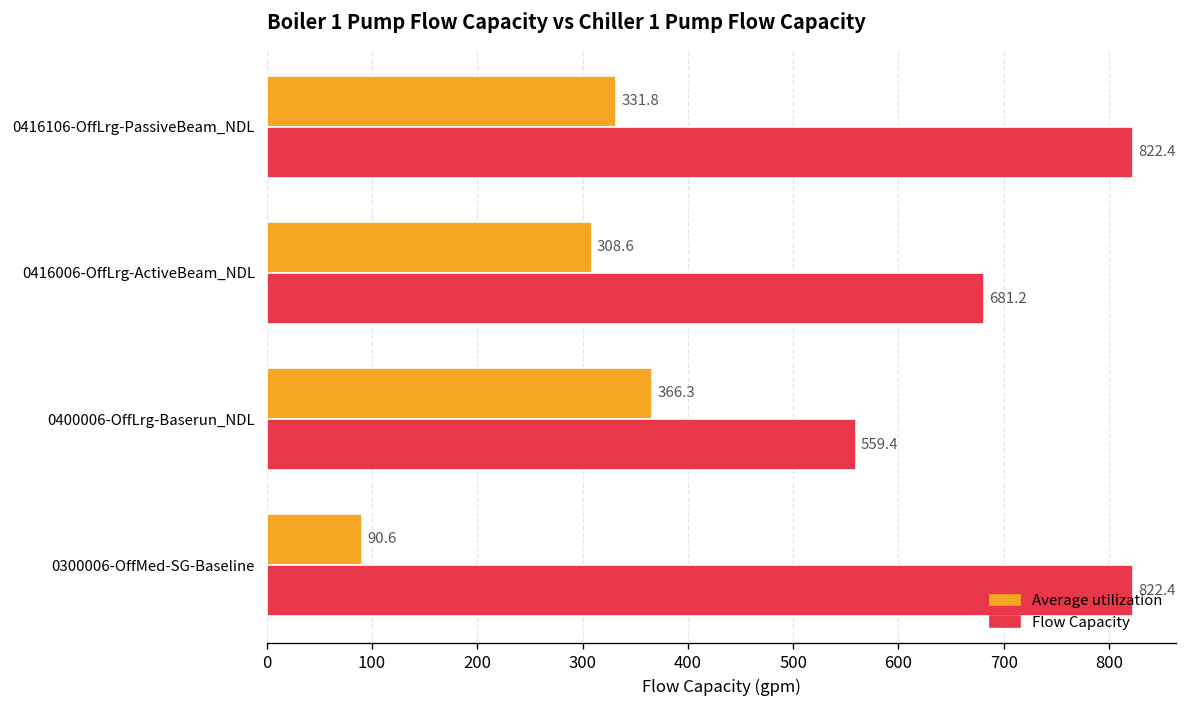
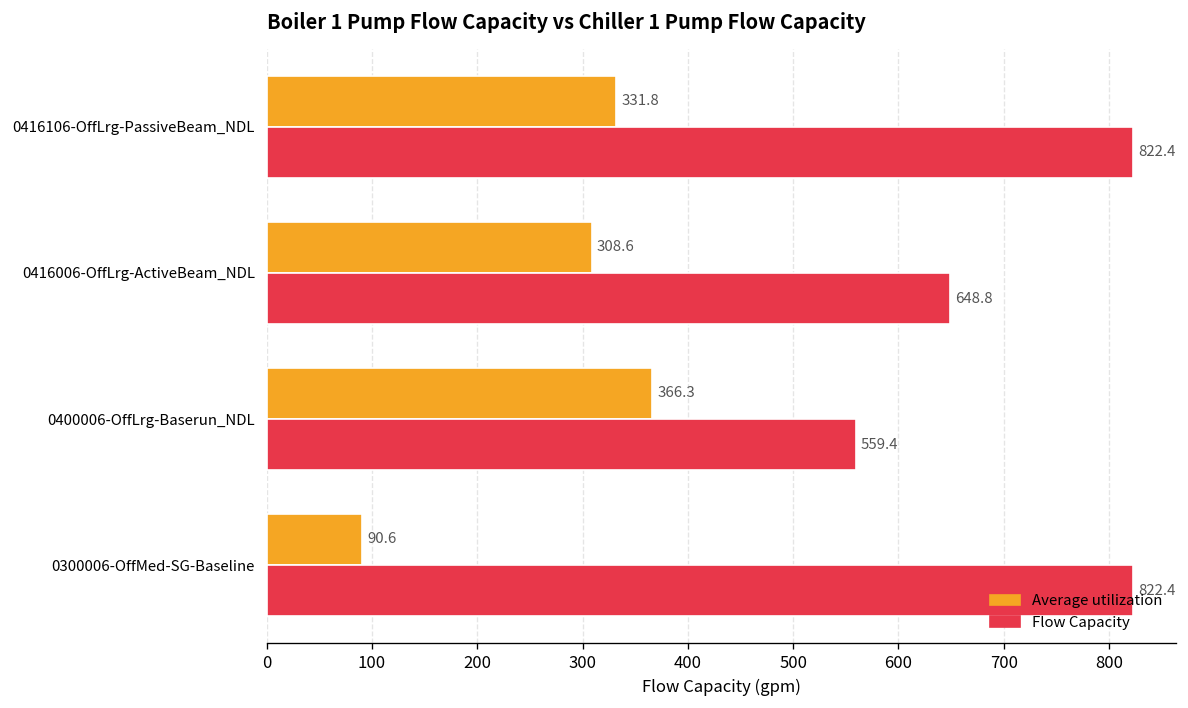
Flow Capacity, 0416006-OffLrg-ActiveBeam_NDL: 681.2 -> 648.8
